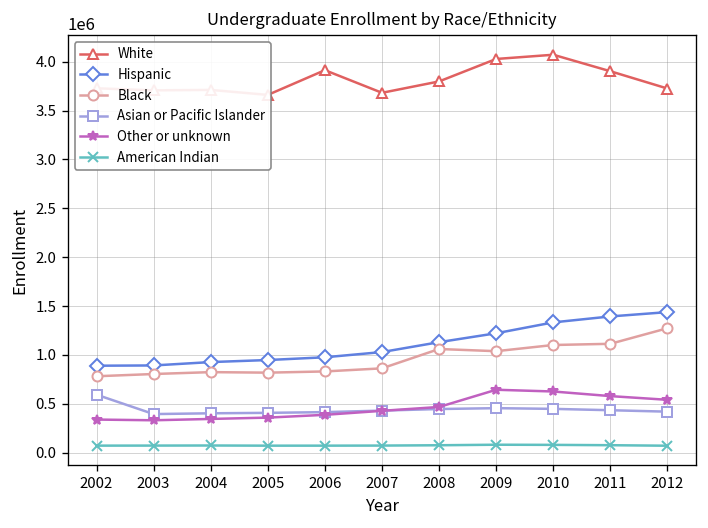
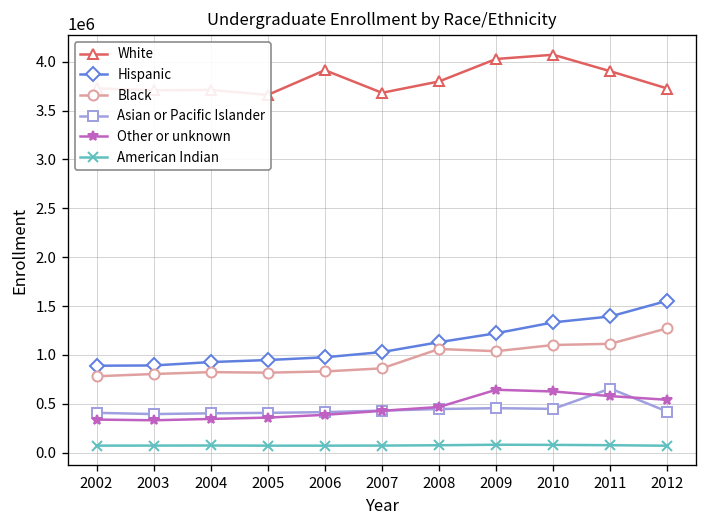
Asian or Pacific Islander, 2002: 600000 -> 400000
Asian or Pacific Islander, 2011: 400000 -> 700000
Hispanic, 2012: 1400000 -> 1600000
